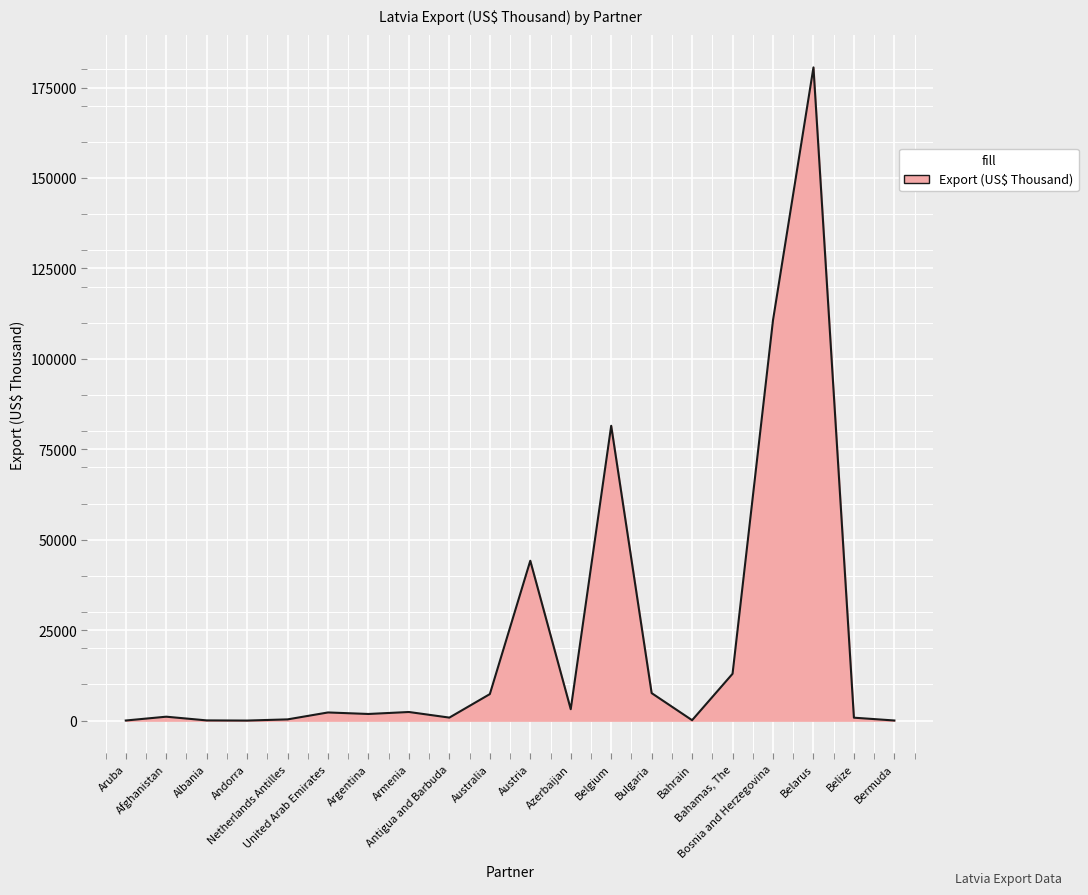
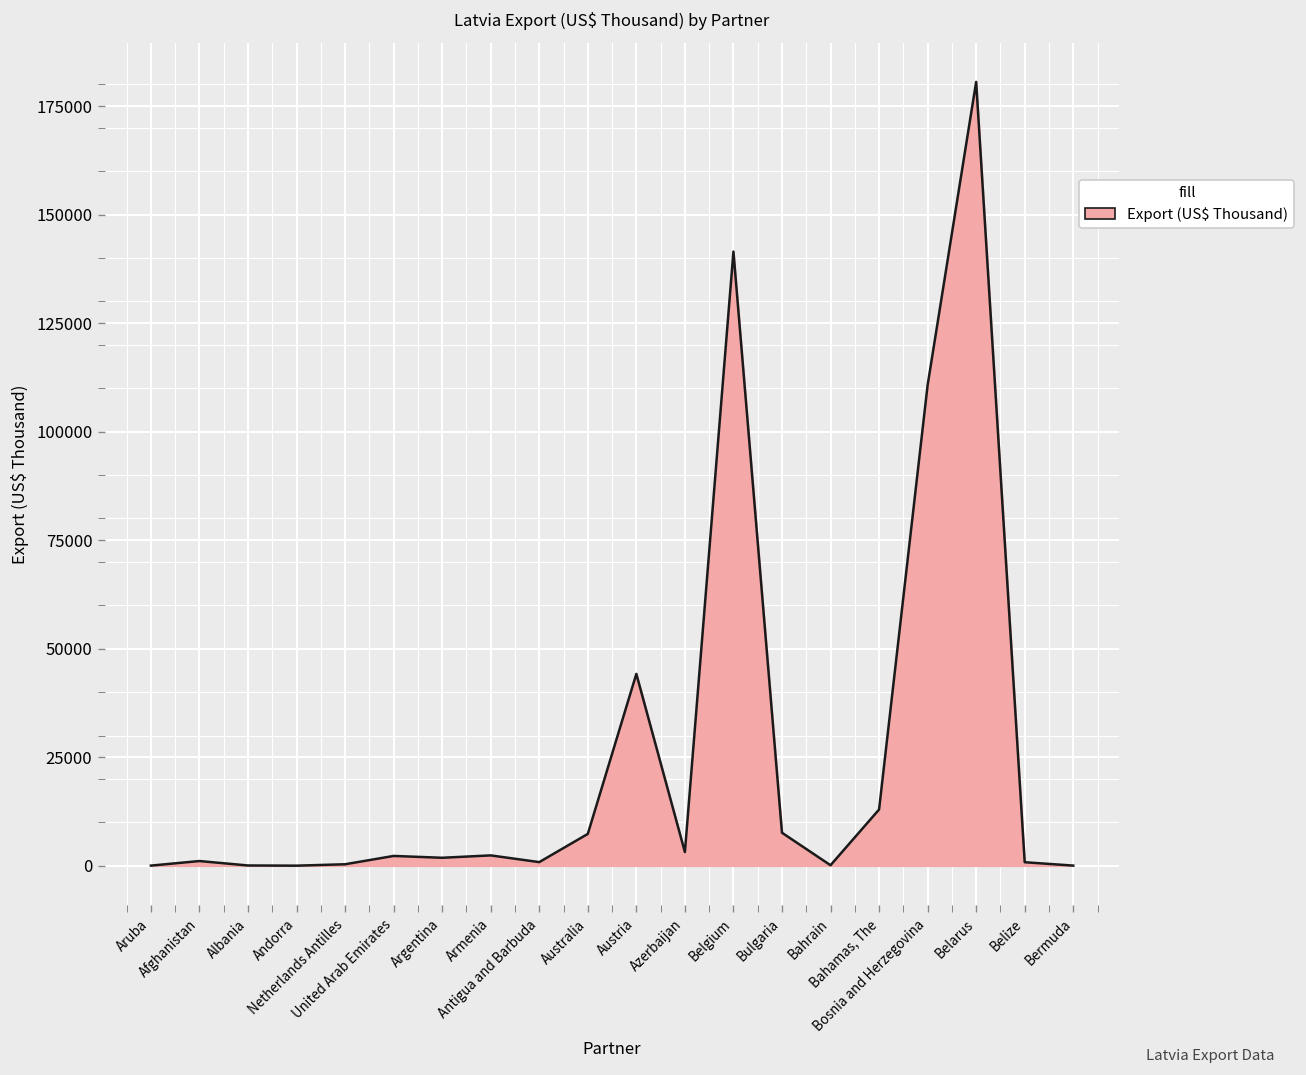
Belgium: 82000 -> 141000
